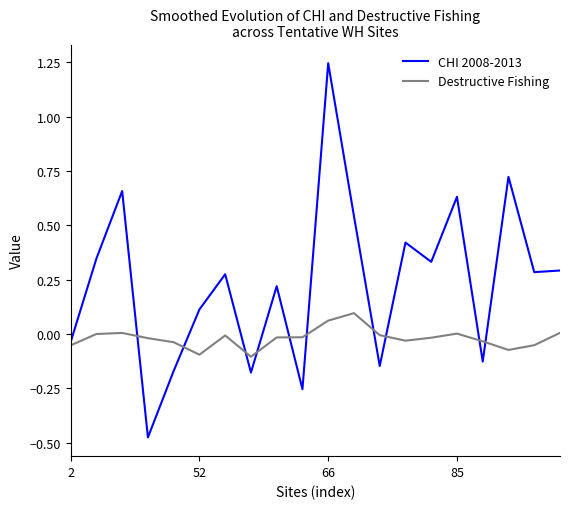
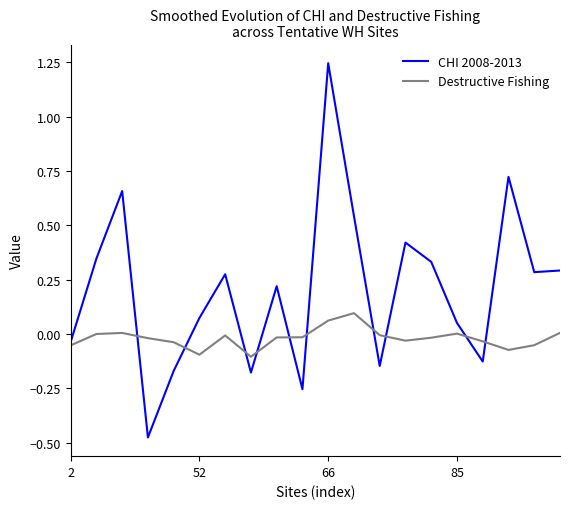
CHI 2008-2013, 52: 0.11 -> 0.07
CHI 2008-2013, 85: 0.63 -> 0.05
